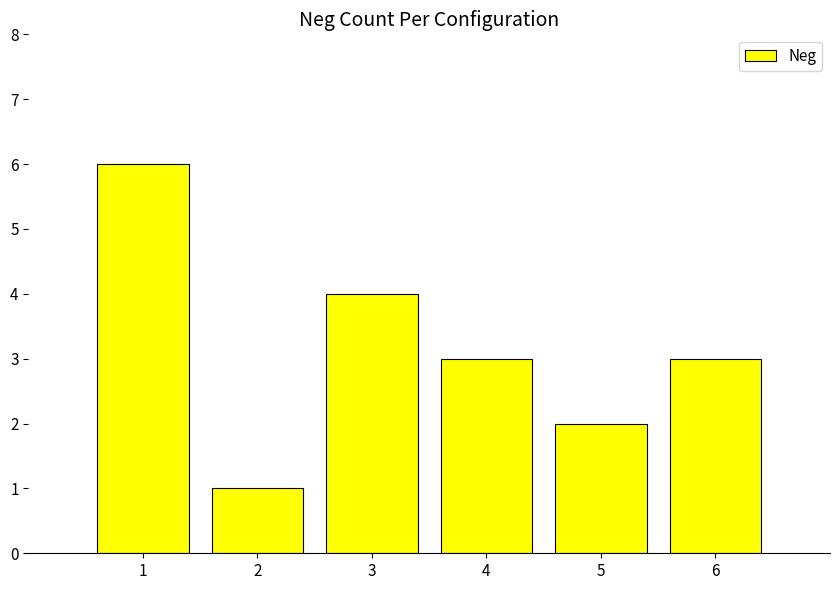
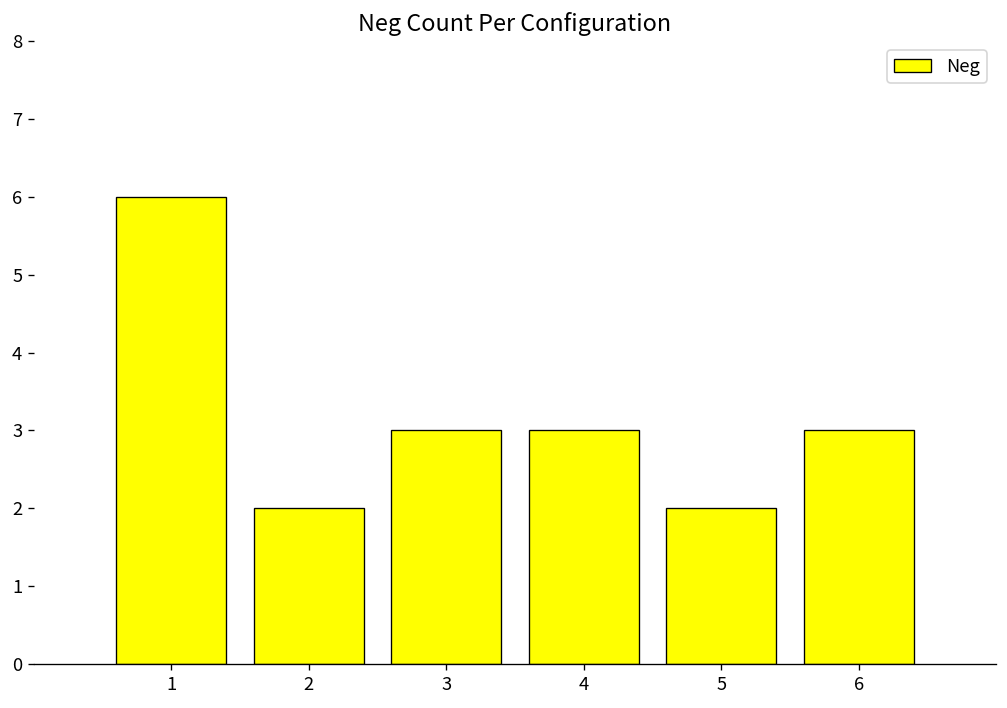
2: 1 -> 2
3: 4 -> 3
